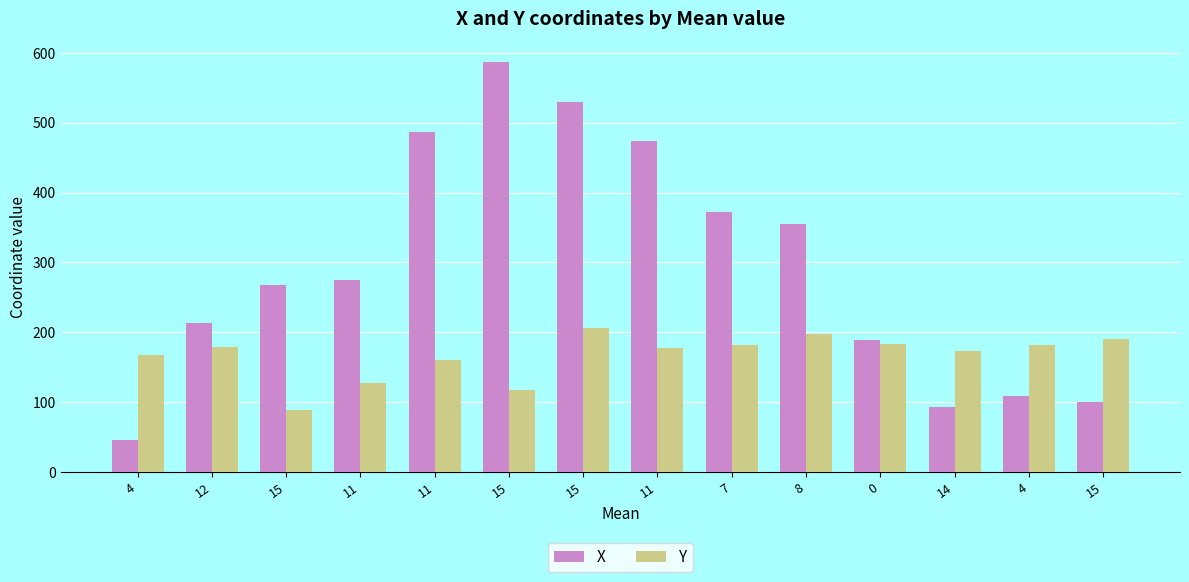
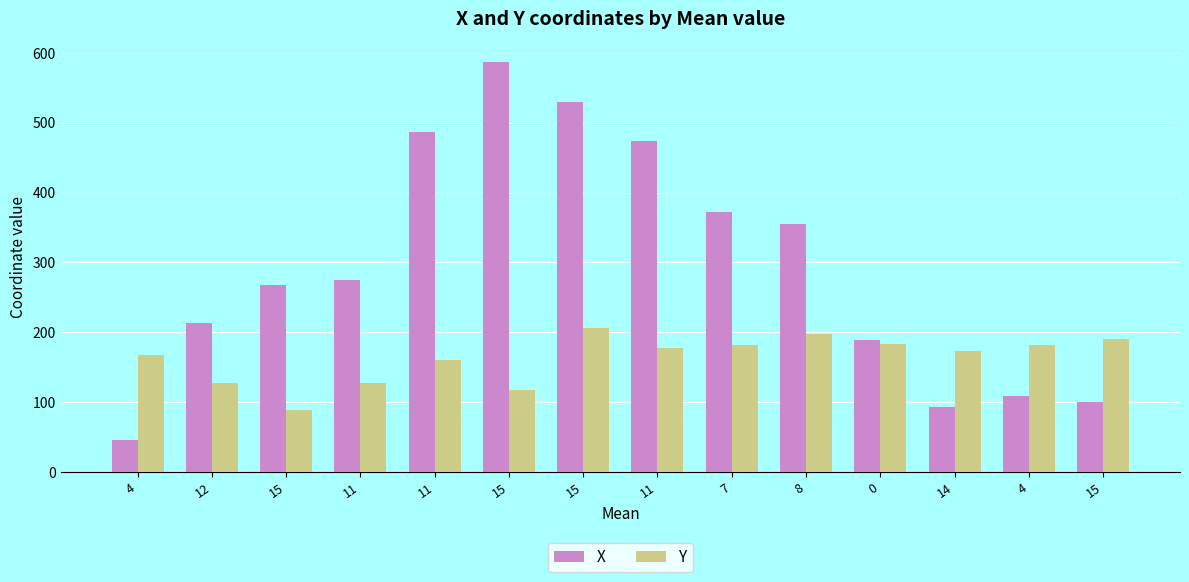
Y, 12: 180 -> 130
